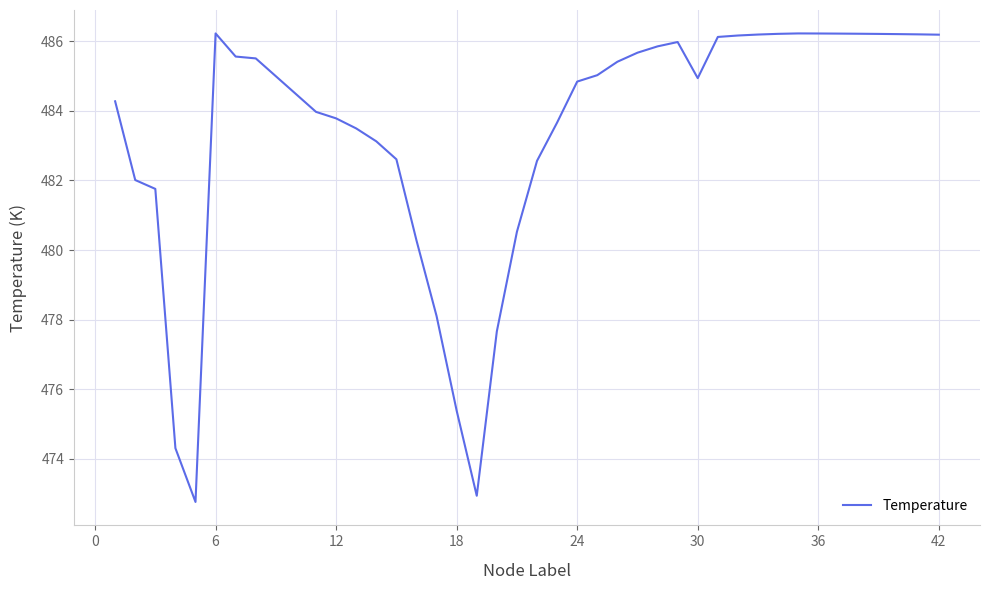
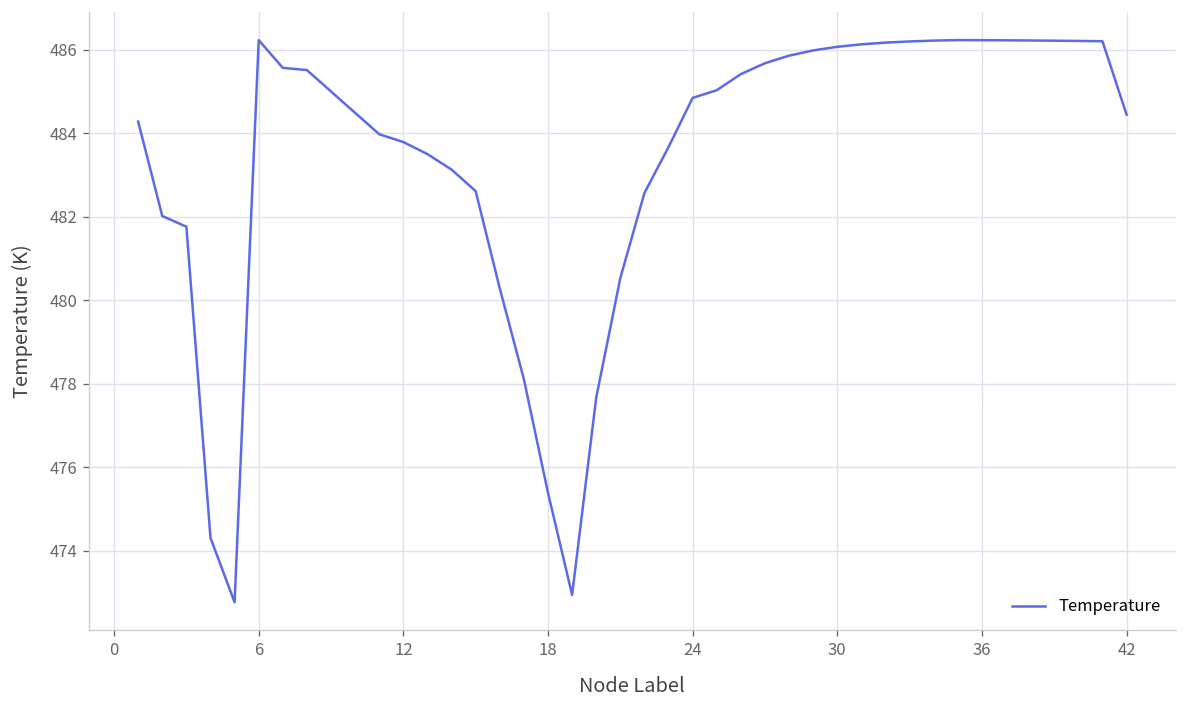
30: 484.9 -> 486.1
42: 486.2 -> 484.4
